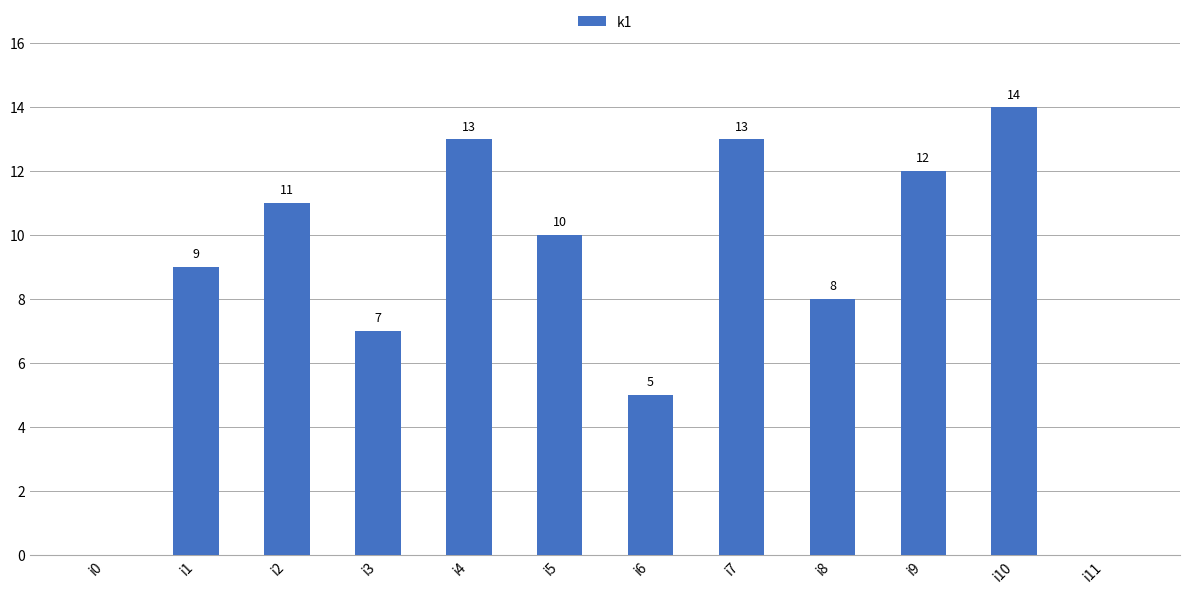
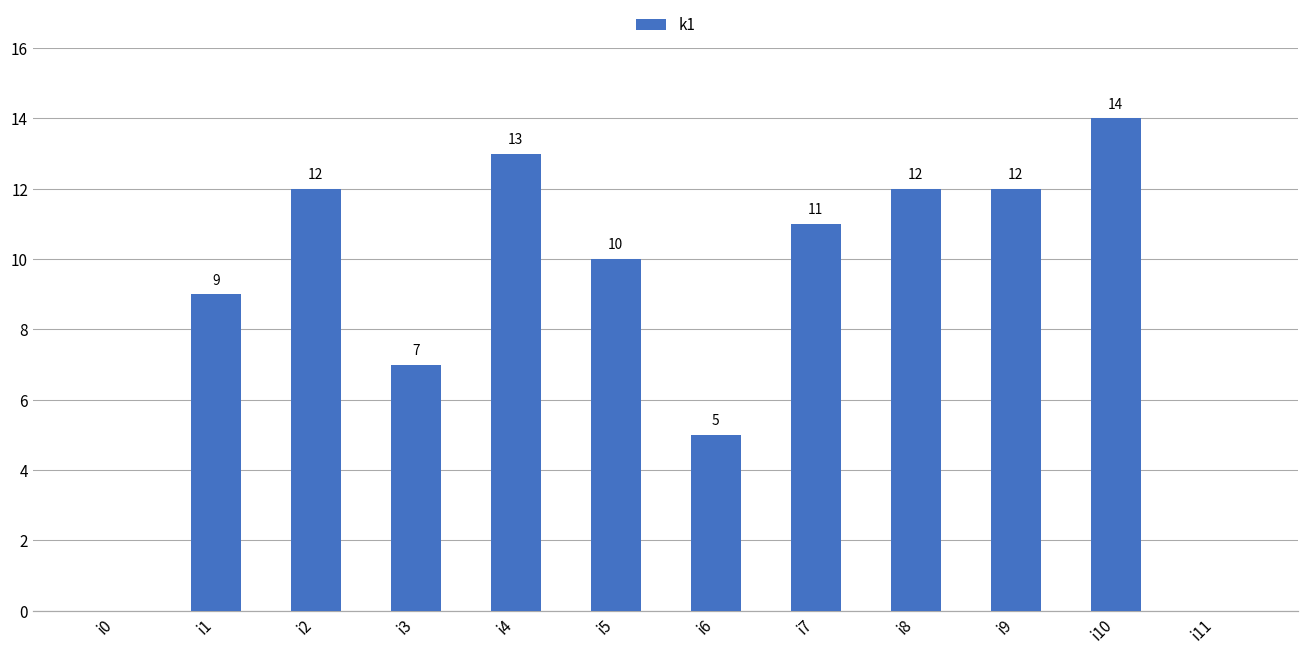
i2: 11 -> 12
i7: 13 -> 11
i8: 8 -> 12
